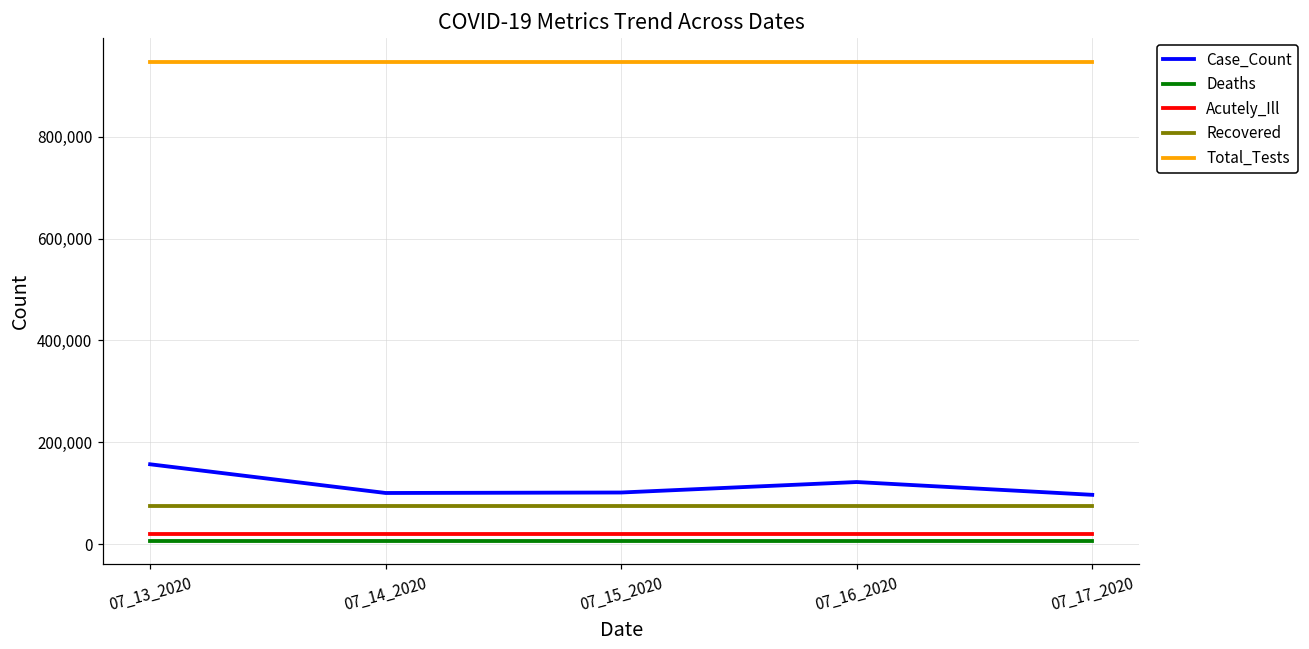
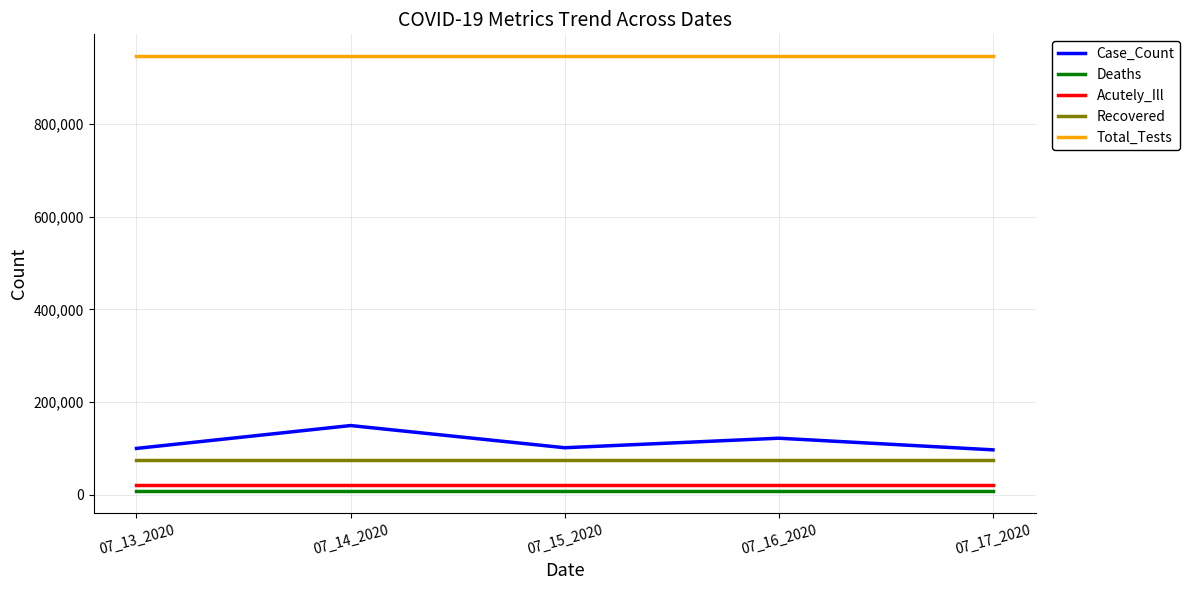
Case_Count, 07_13_2020: 160,000 -> 100,000
Case_Count, 07_14_2020: 100,000 -> 150,000
